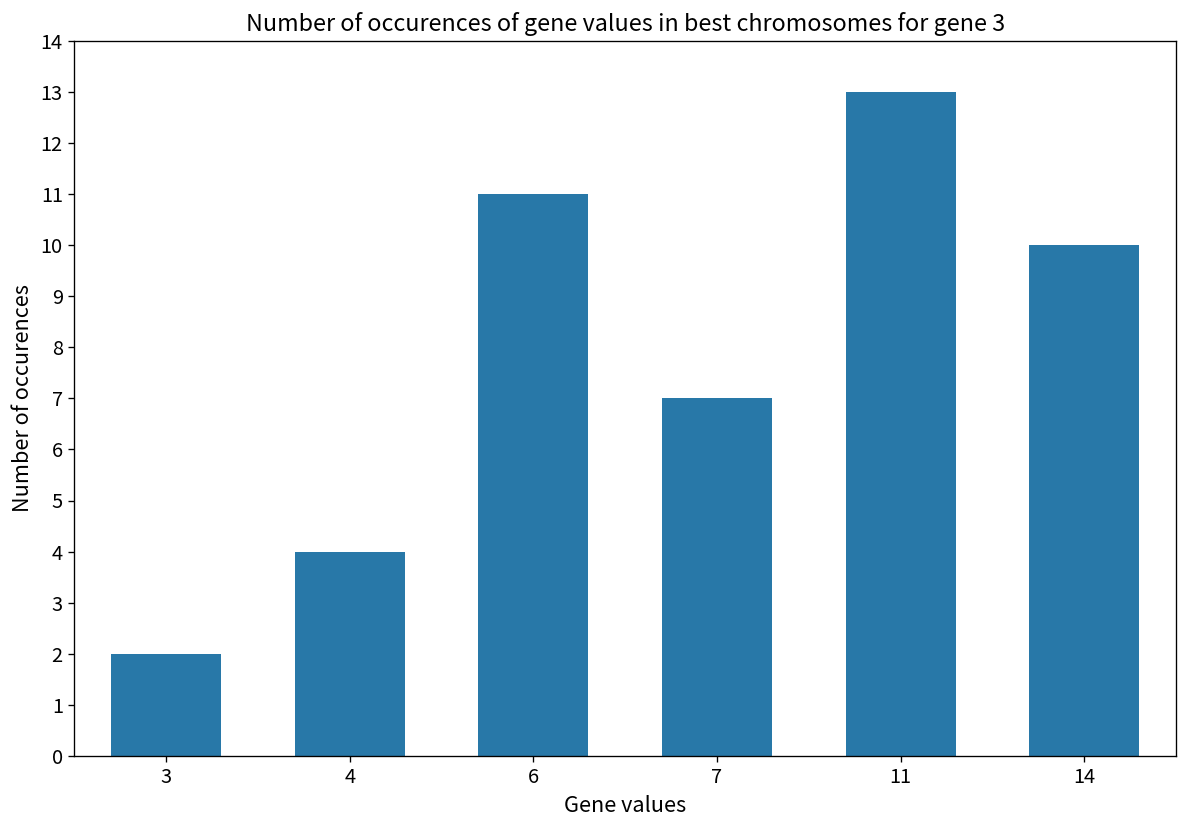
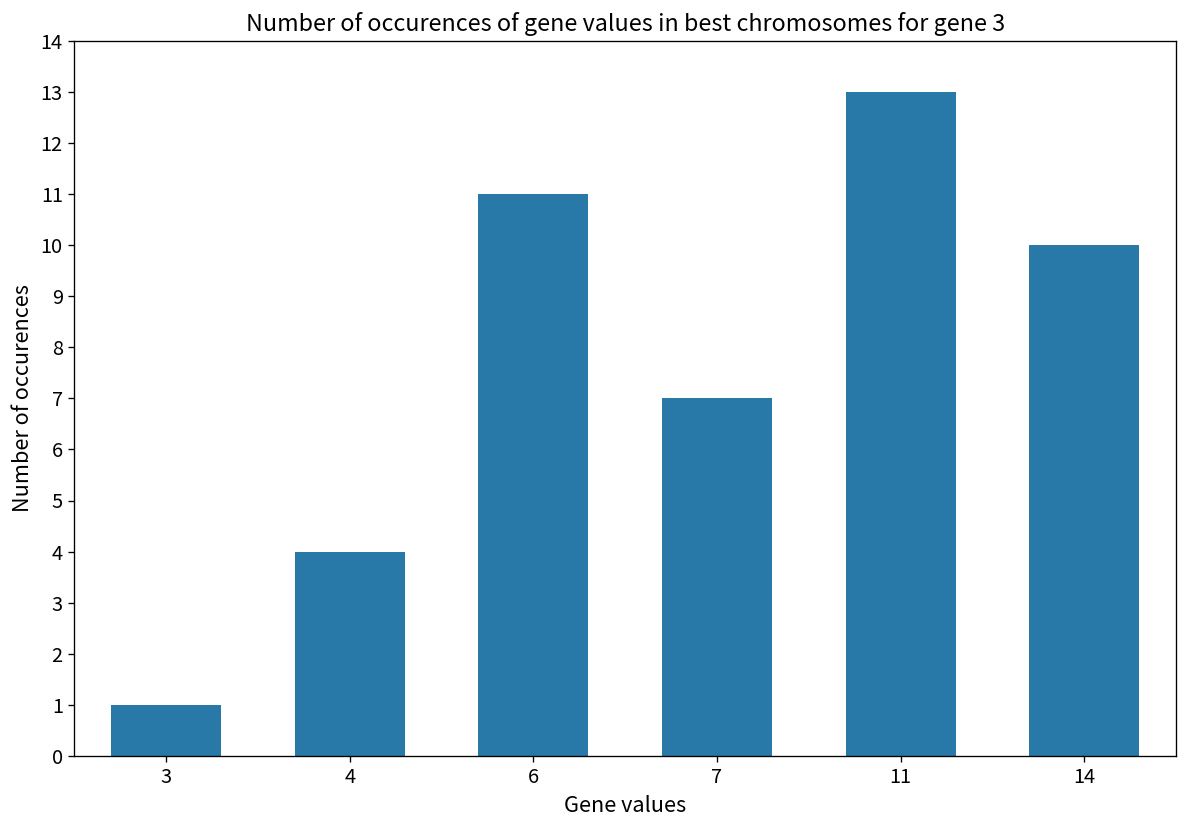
3: 2 -> 1
